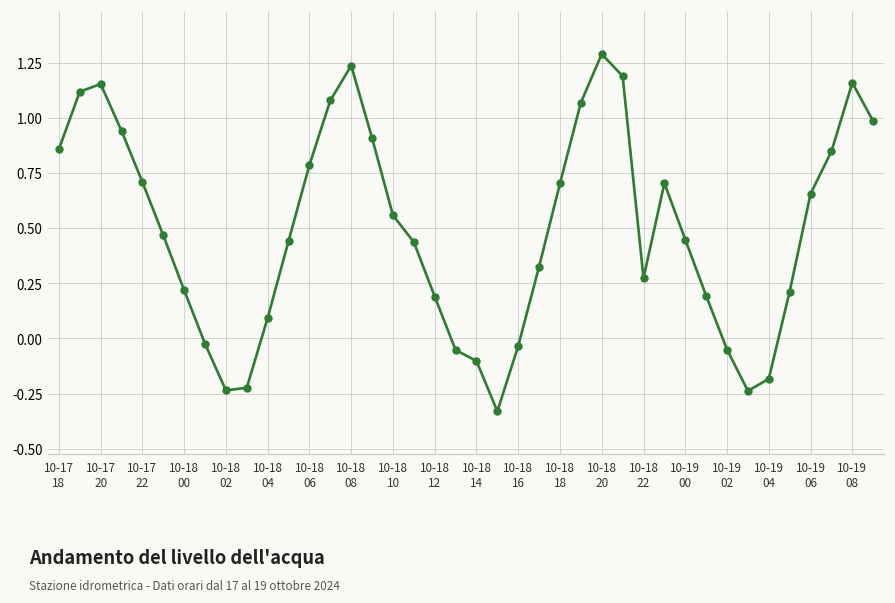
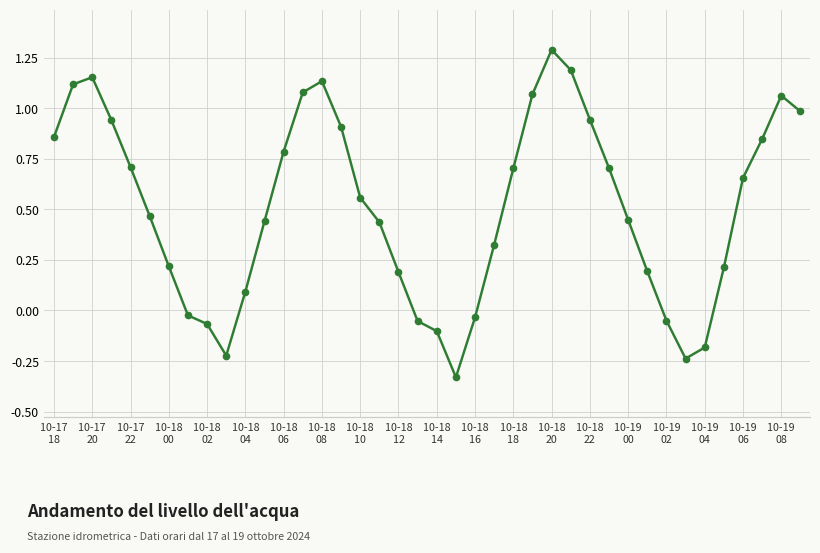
10-18 02: -0.24 -> -0.07
10-18 08: 1.24 -> 1.13
10-18 22: 0.27 -> 0.94
10-19 08: 1.16 -> 1.06
